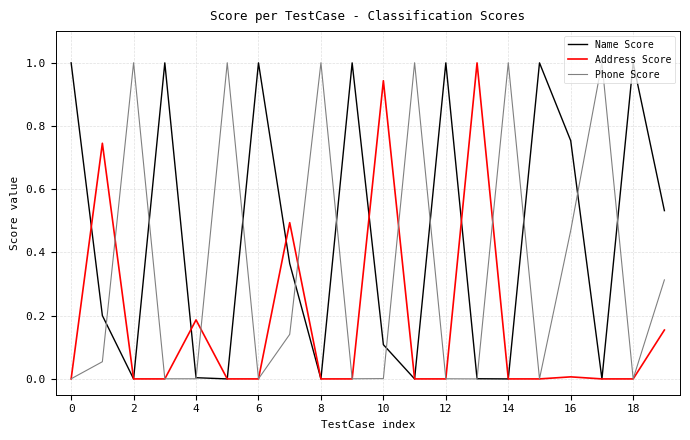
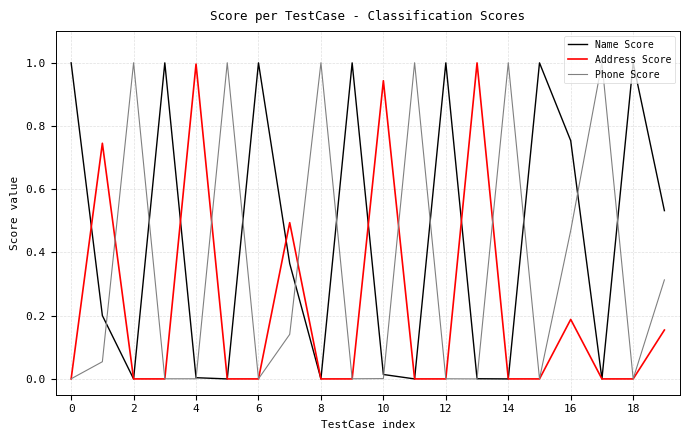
Address Score, 4: 0.19 -> 1.00
Name Score, 10: 0.11 -> 0.01
Address Score, 16: 0.01 -> 0.19
